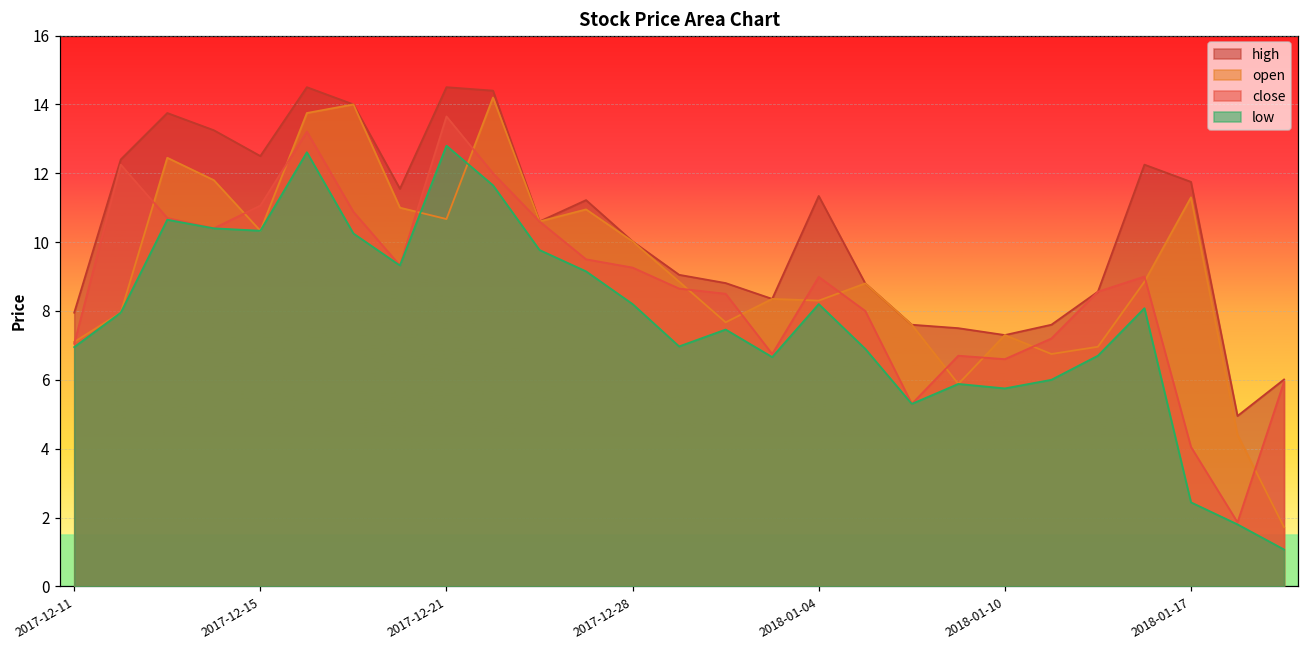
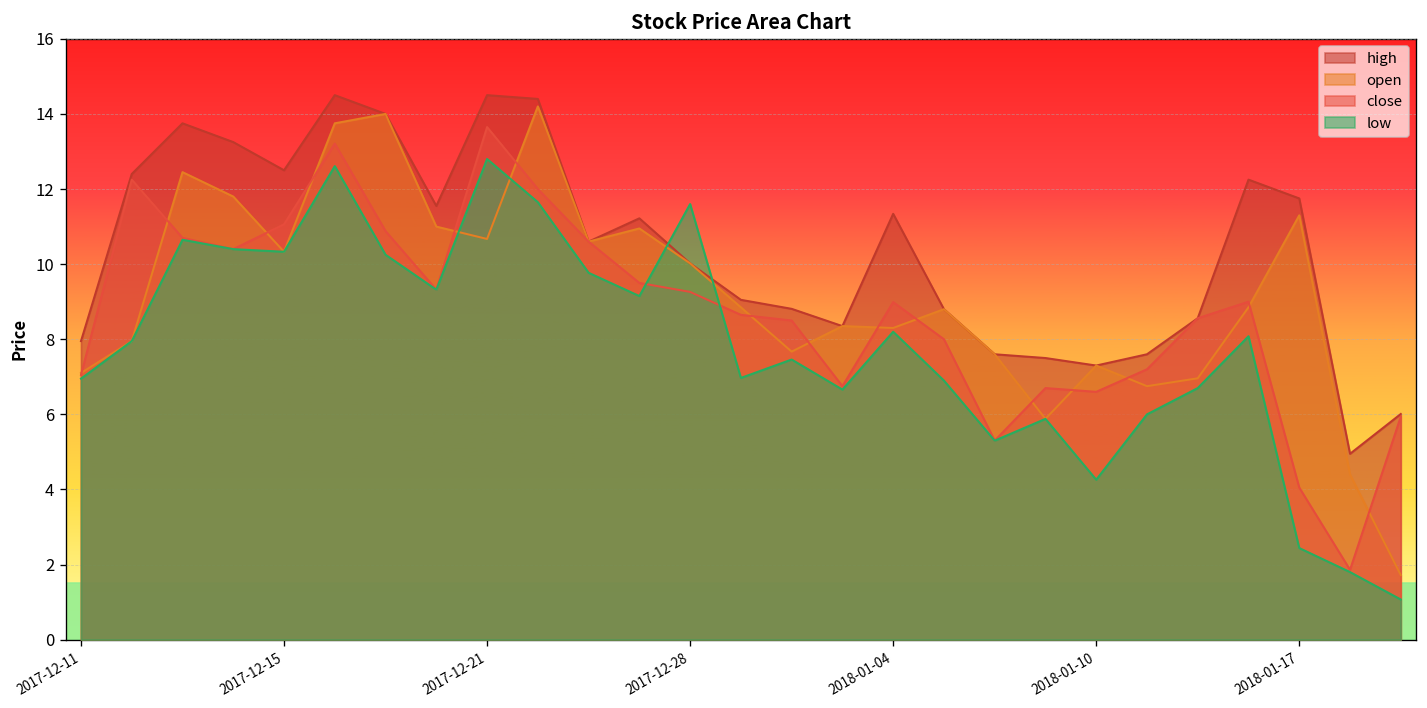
low, 2017-12-28: 8.2 -> 11.6
low, 2018-01-10: 5.8 -> 4.3
